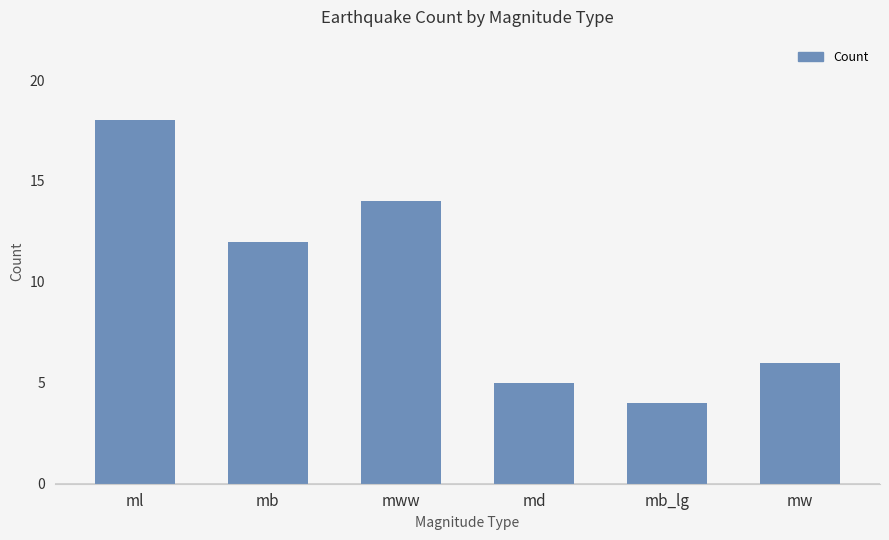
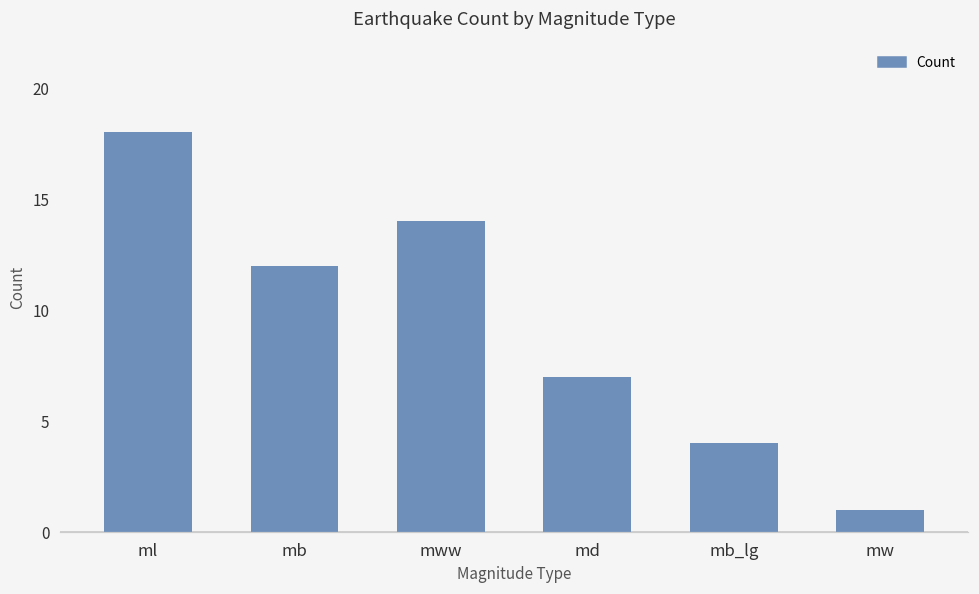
md: 5 -> 7
mw: 6 -> 1
